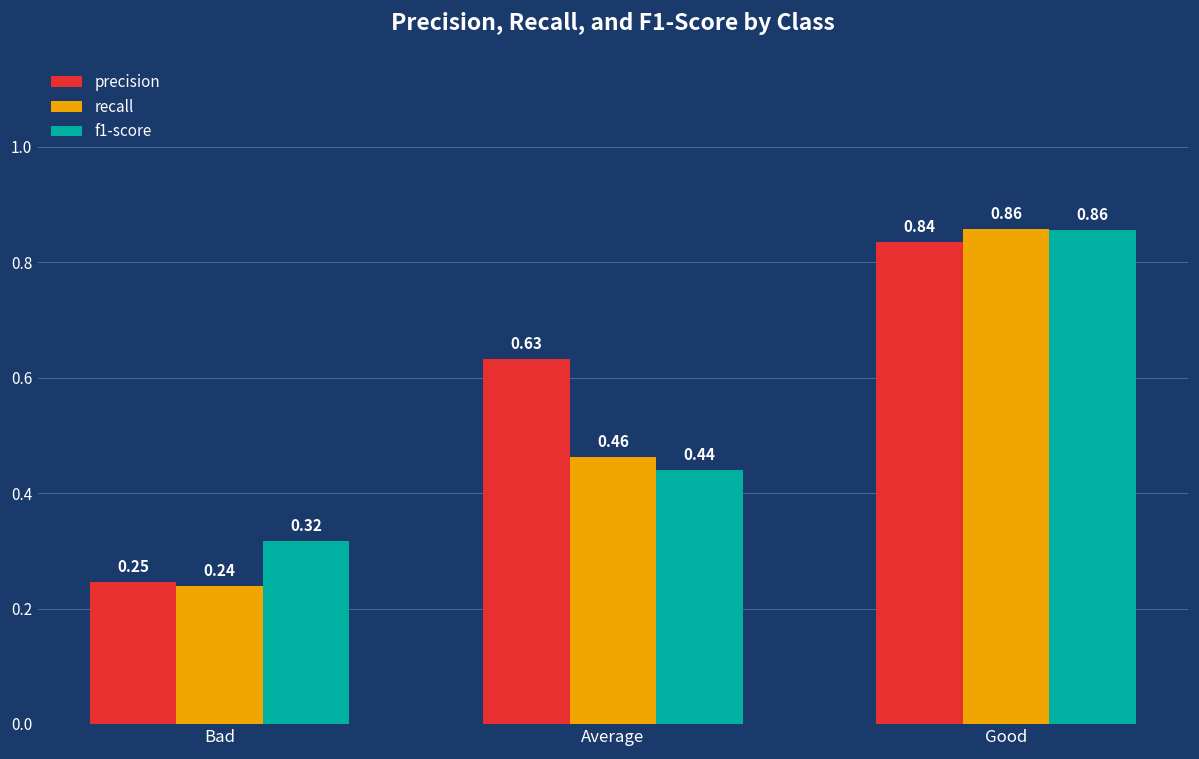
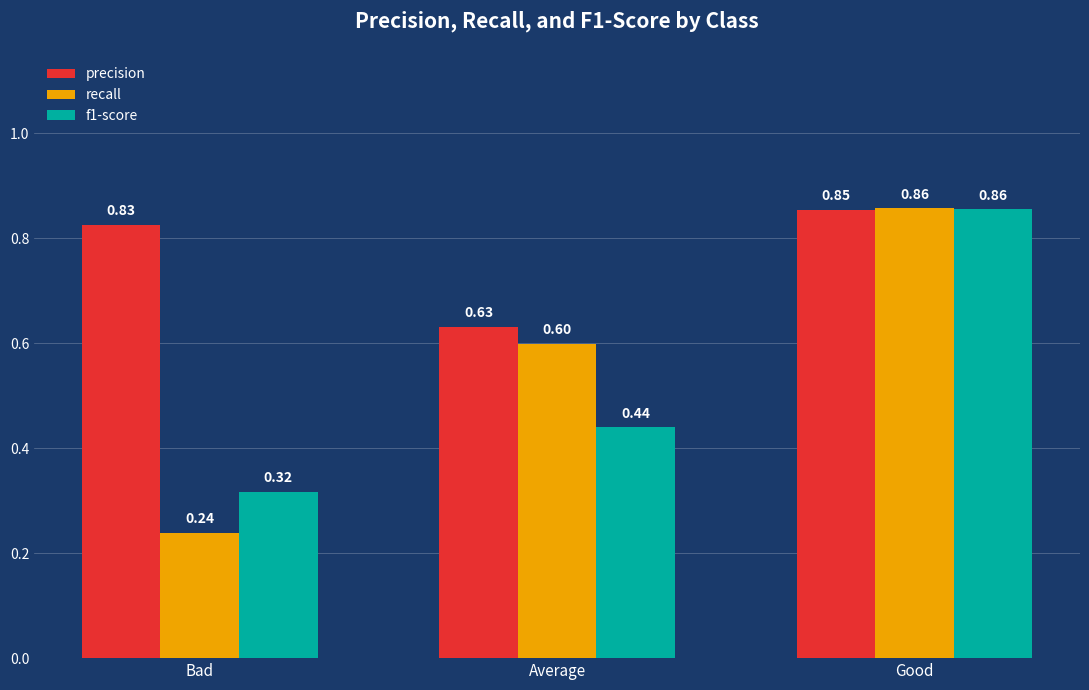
precision, Bad: 0.25 -> 0.83
recall, Average: 0.46 -> 0.60
precision, Good: 0.84 -> 0.85
